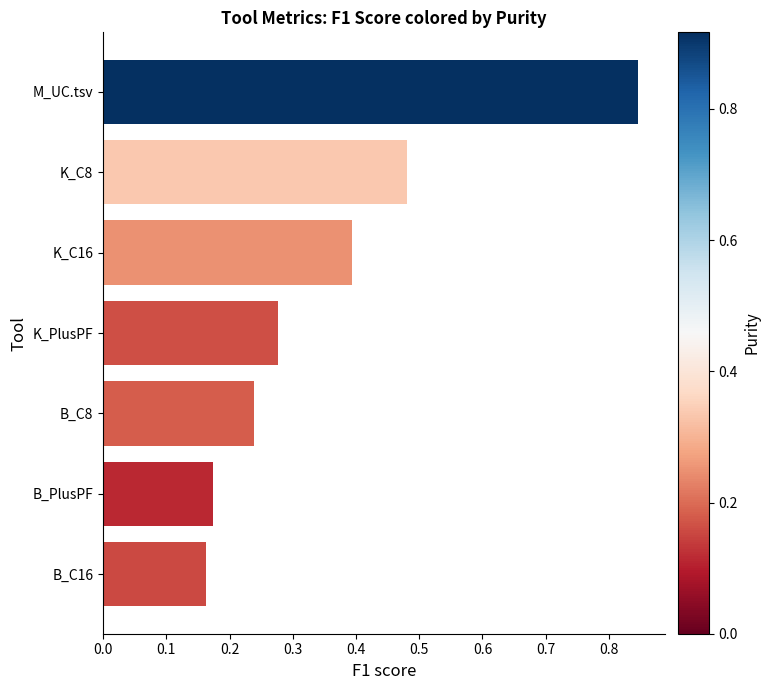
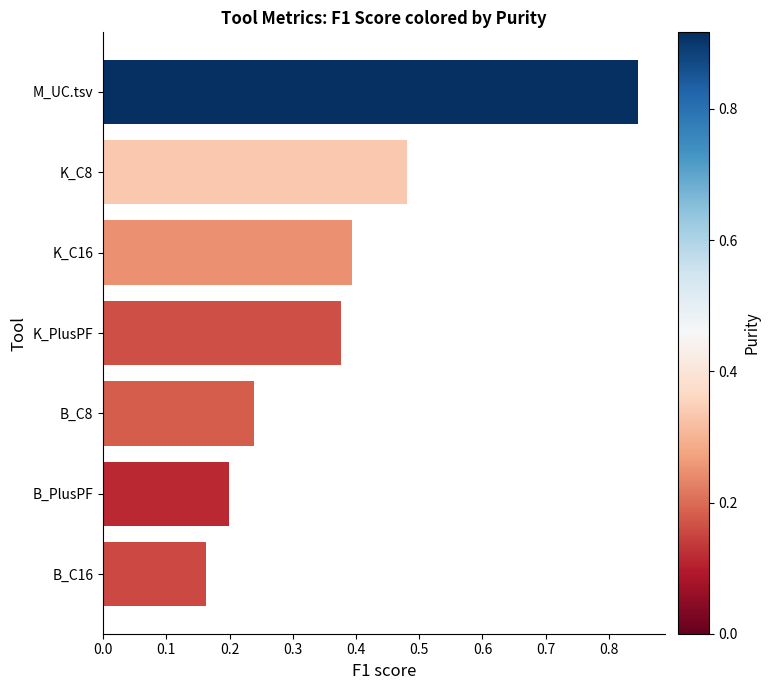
K_PlusPF: 0.28 -> 0.38
B_PlusPF: 0.17 -> 0.20
